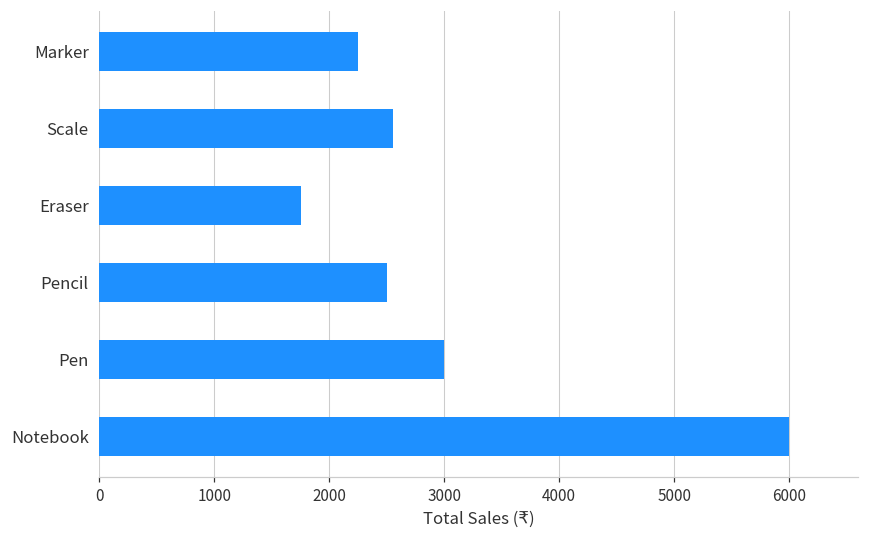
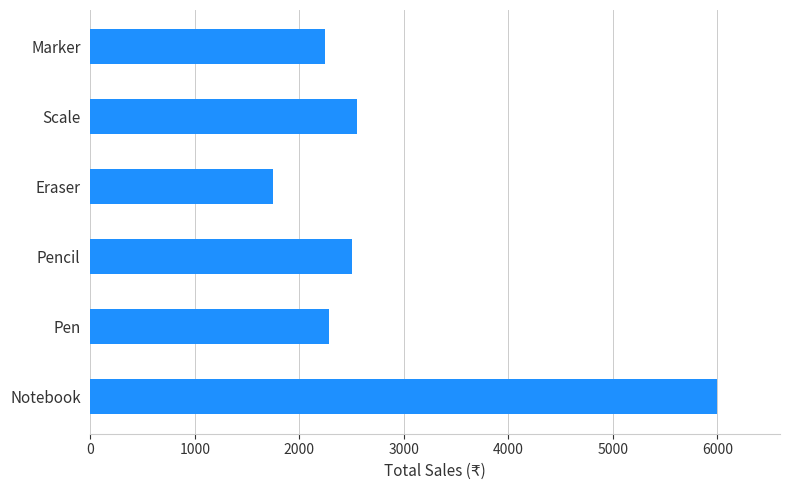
Pen: 3000 -> 2290
